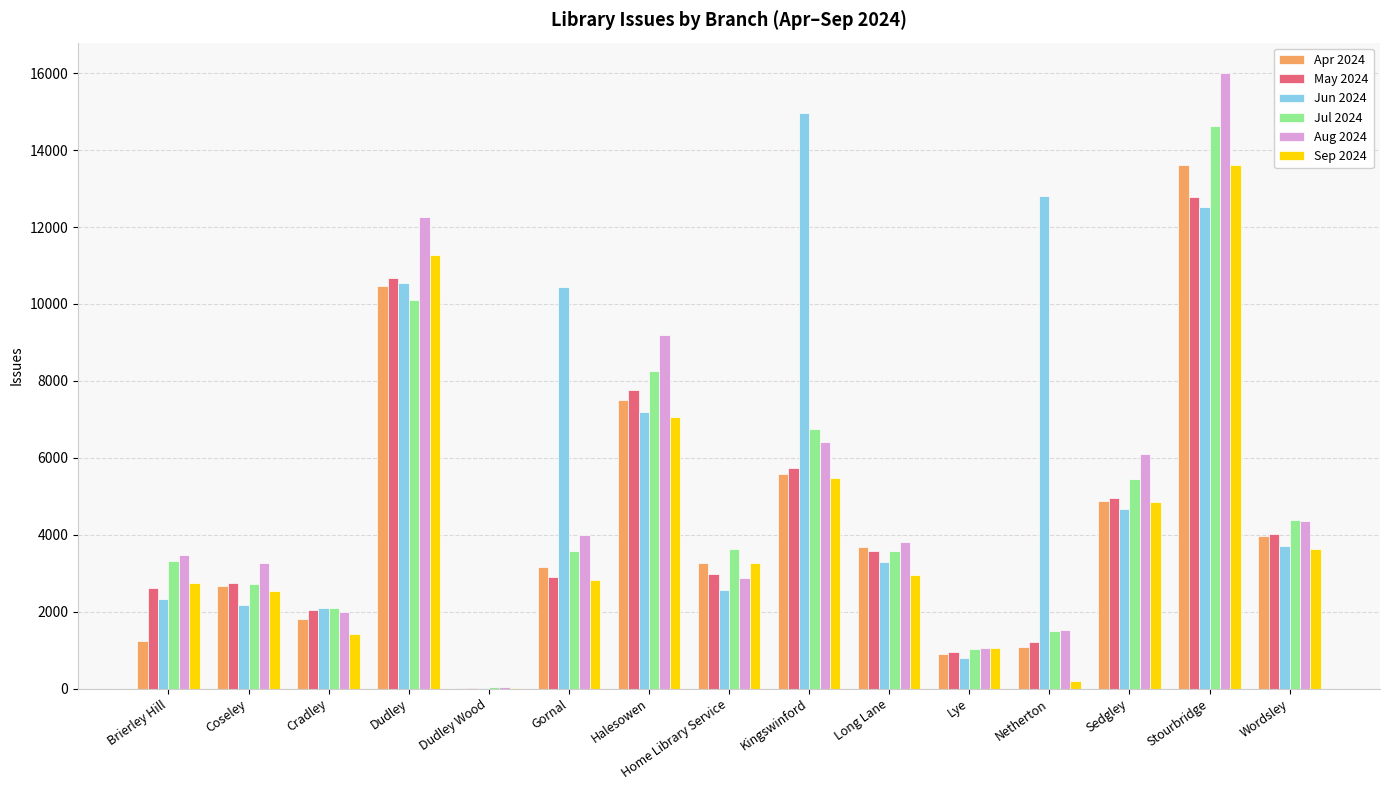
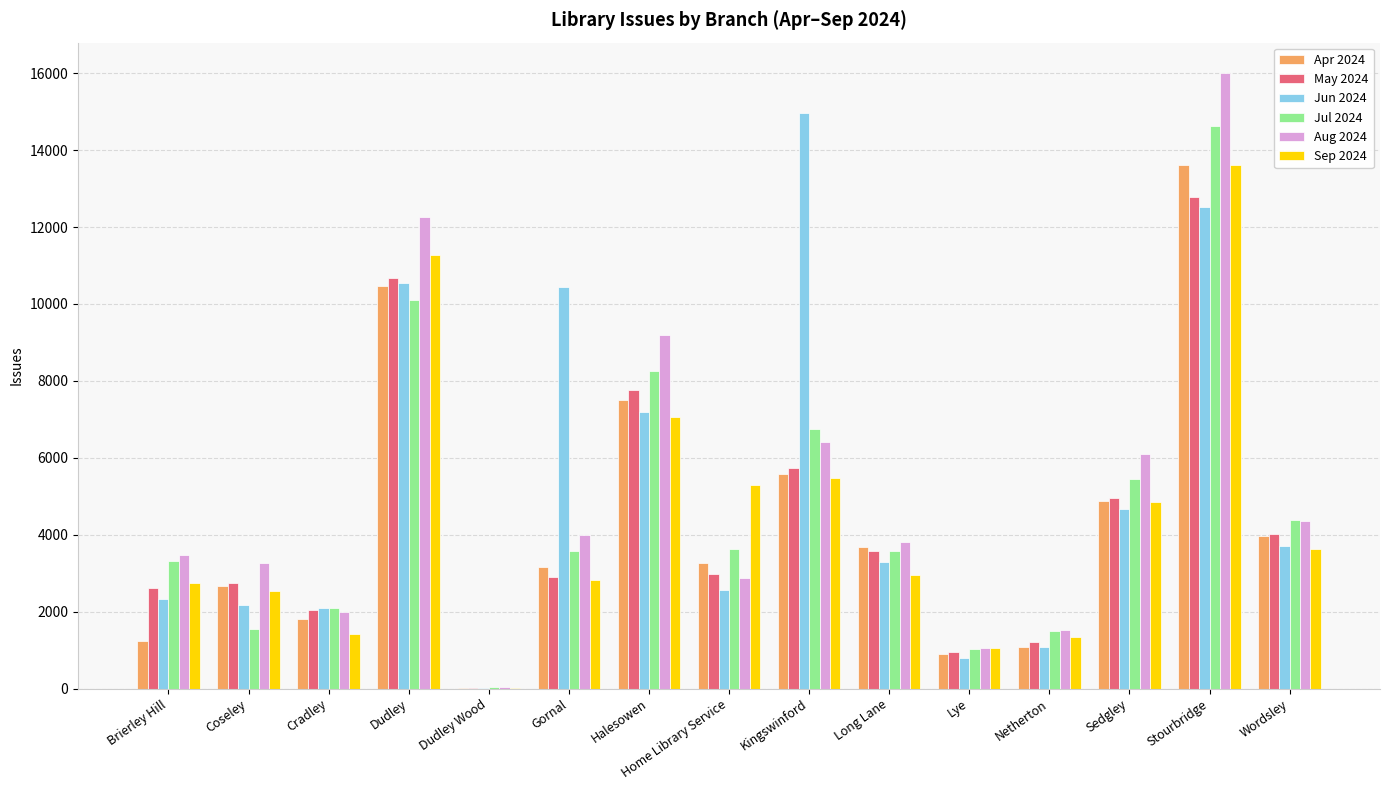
Jul 2024, Coseley: 2700 -> 1500
Sep 2024, Home Library Service: 3300 -> 5300
Jun 2024, Netherton: 12800 -> 1100
Sep 2024, Netherton: 200 -> 1300
